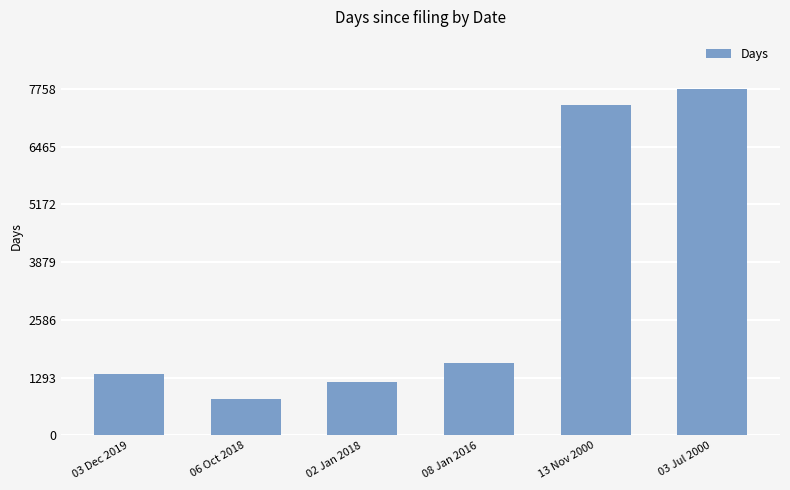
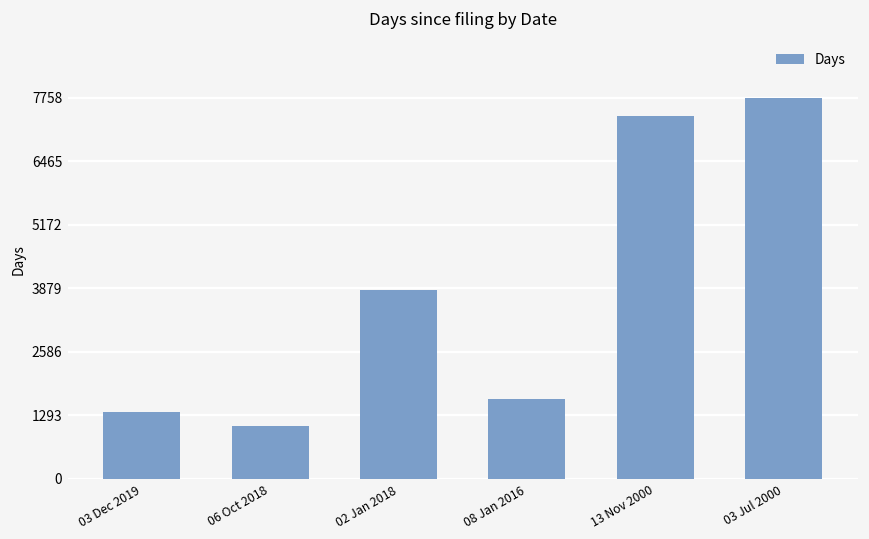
06 Oct 2018: 800 -> 1100
02 Jan 2018: 1200 -> 3800
